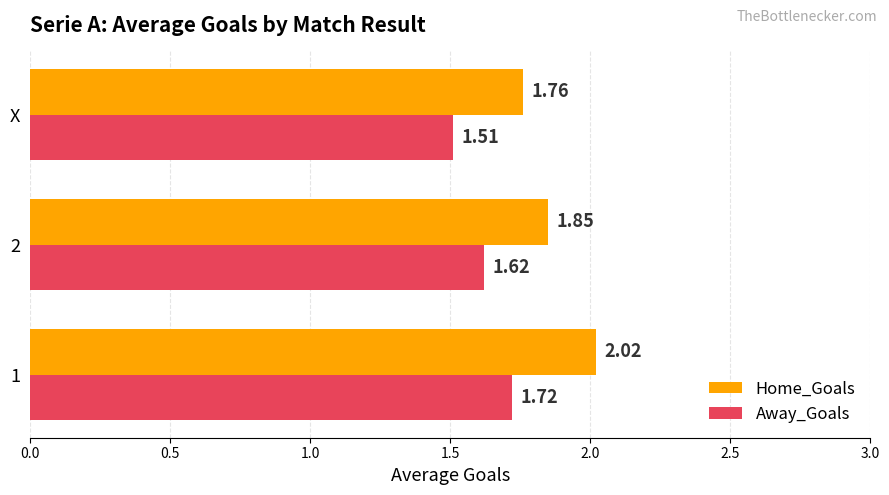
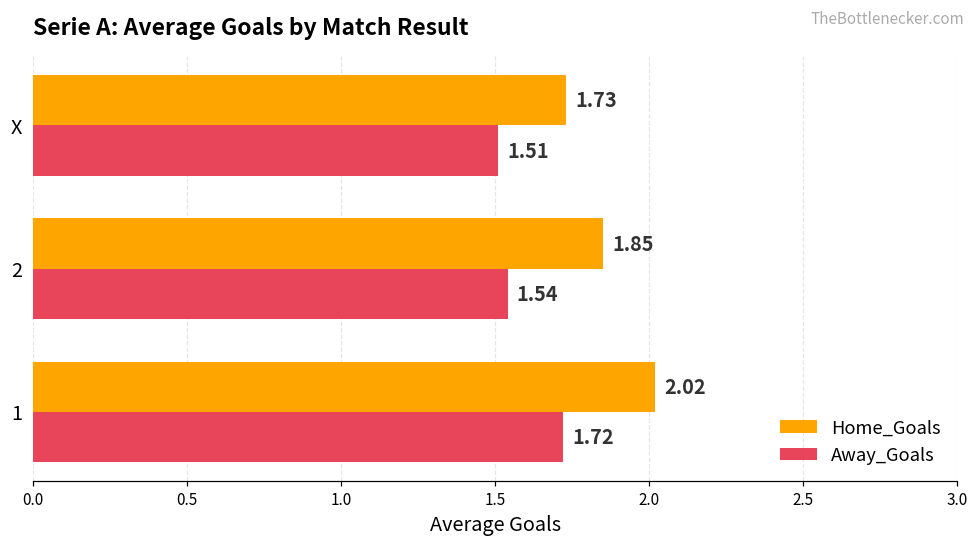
Home_Goals, X: 1.76 -> 1.73
Away_Goals, 2: 1.62 -> 1.54
